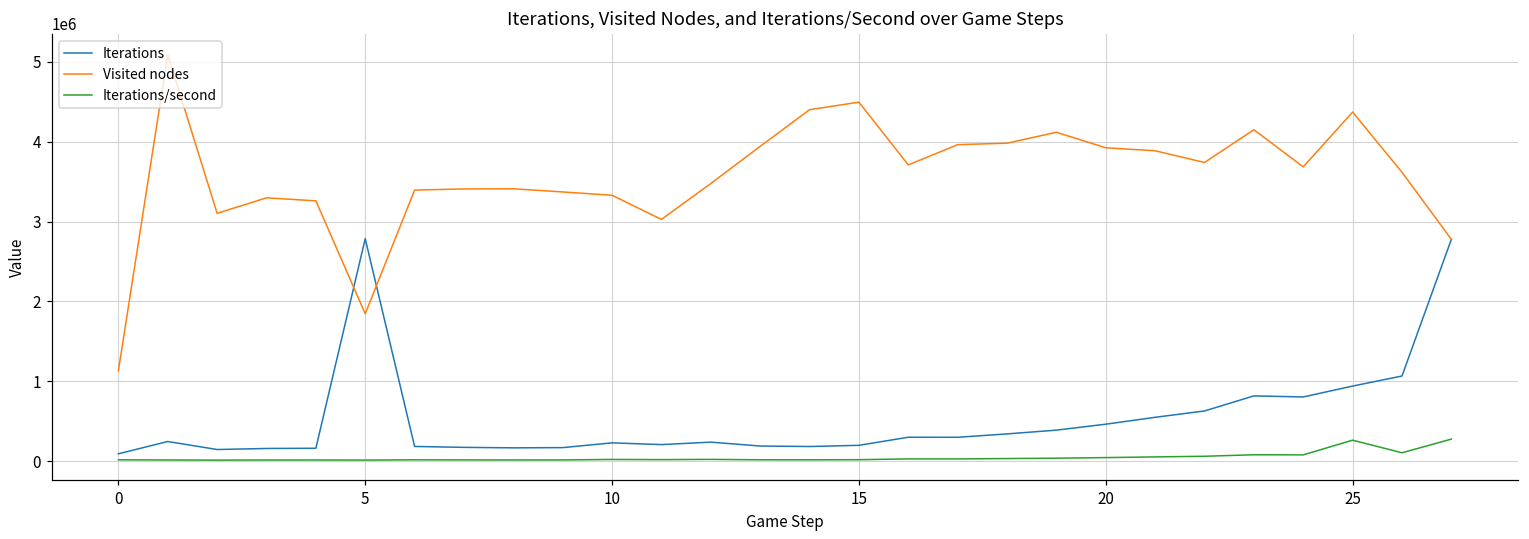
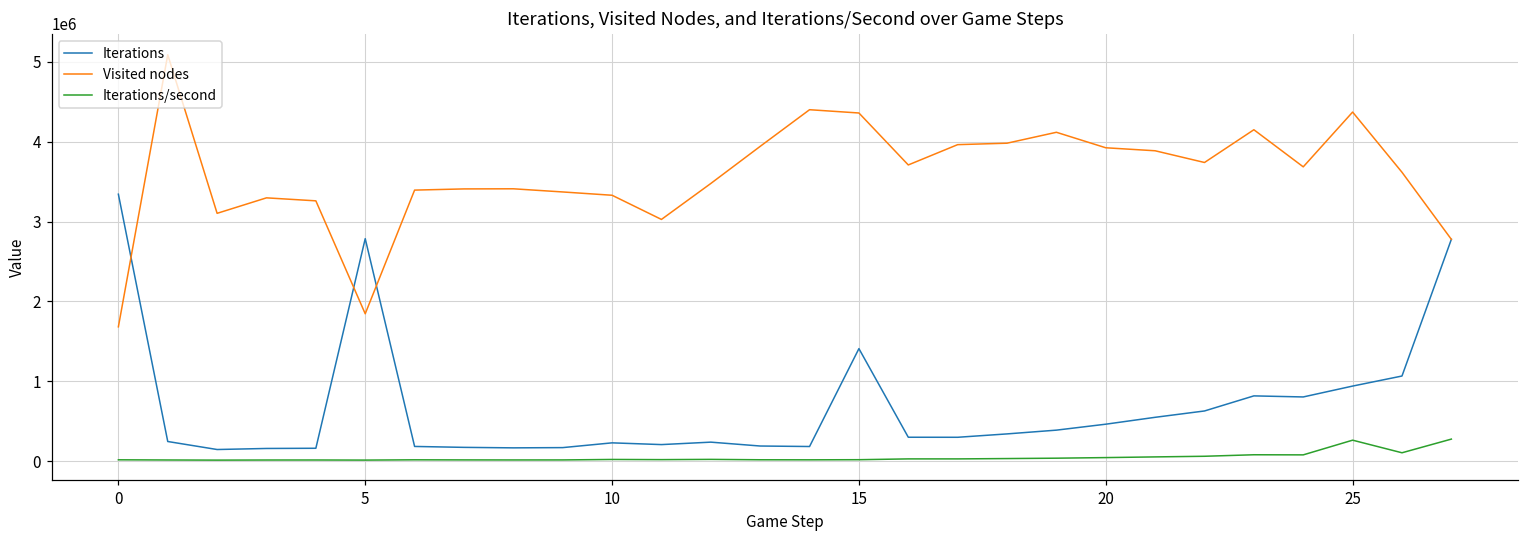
Iterations, 0: 100000 -> 3300000
Visited nodes, 0: 1100000 -> 1700000
Iterations, 15: 200000 -> 1400000
Visited nodes, 15: 4500000 -> 4400000
